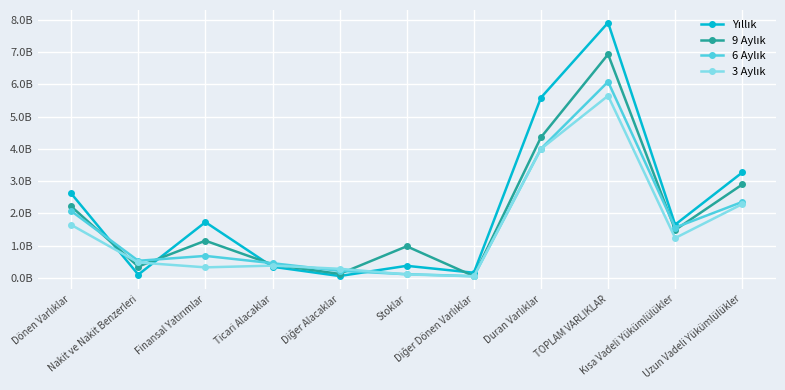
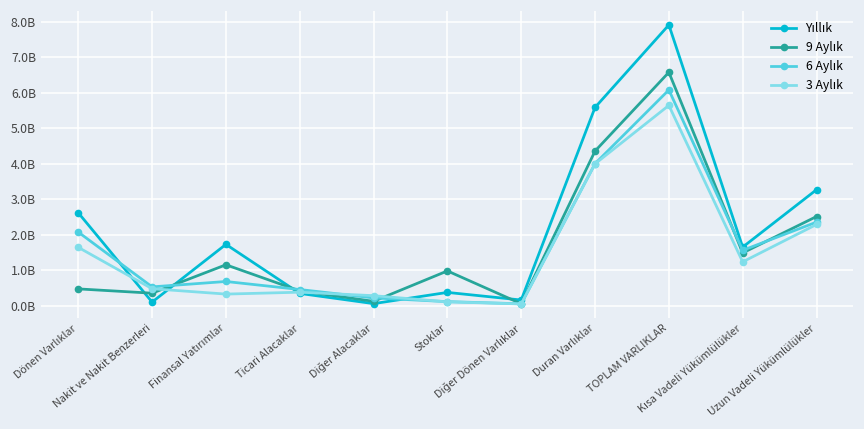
9 Aylık, Dönen Varlıklar: 2200000000 -> 500000000
9 Aylık, TOPLAM VARLIKLAR: 6900000000 -> 6600000000
9 Aylık, Uzun Vadeli Yükümlülükler: 2900000000 -> 2500000000
